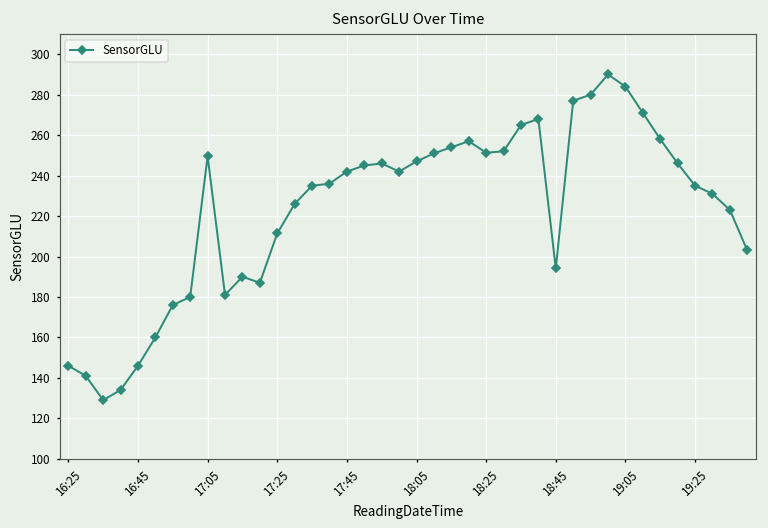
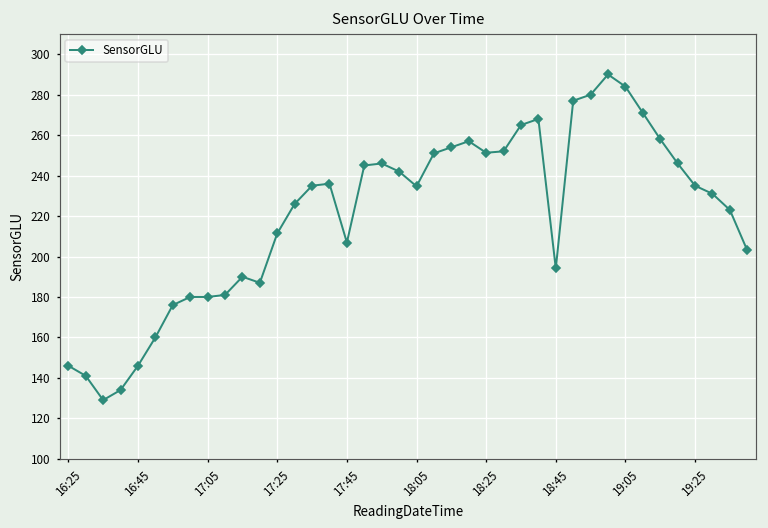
17:05: 250 -> 180
17:45: 242 -> 207
18:05: 247 -> 235
